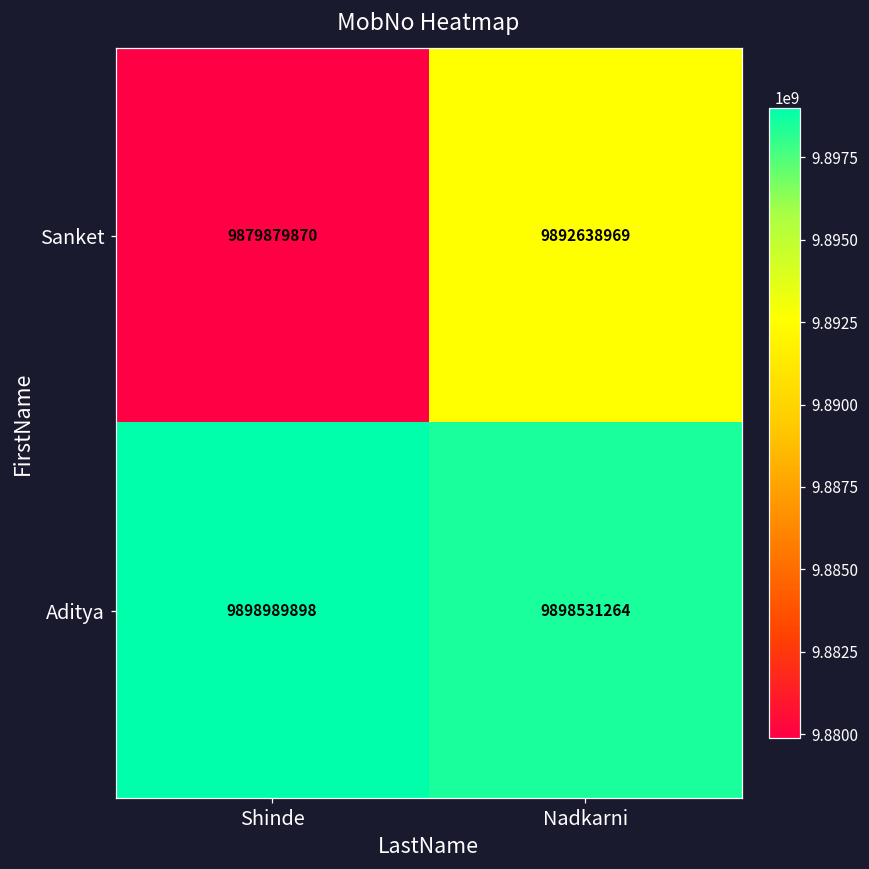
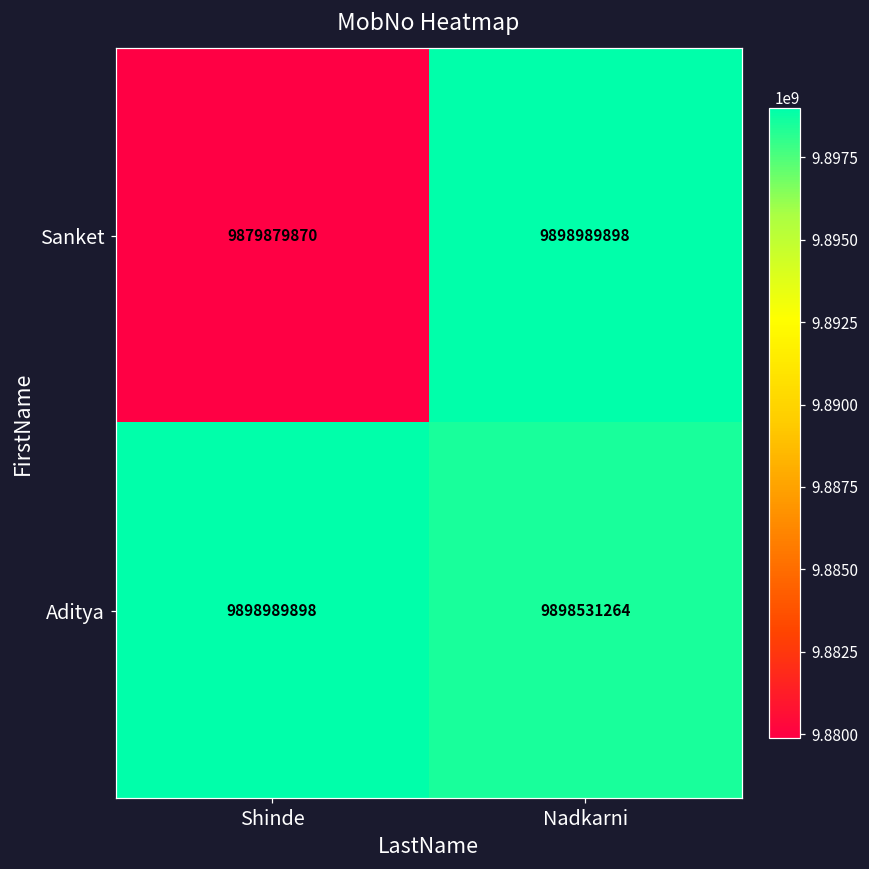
Sanket, Nadkarni: 9892638969 -> 9898989898
